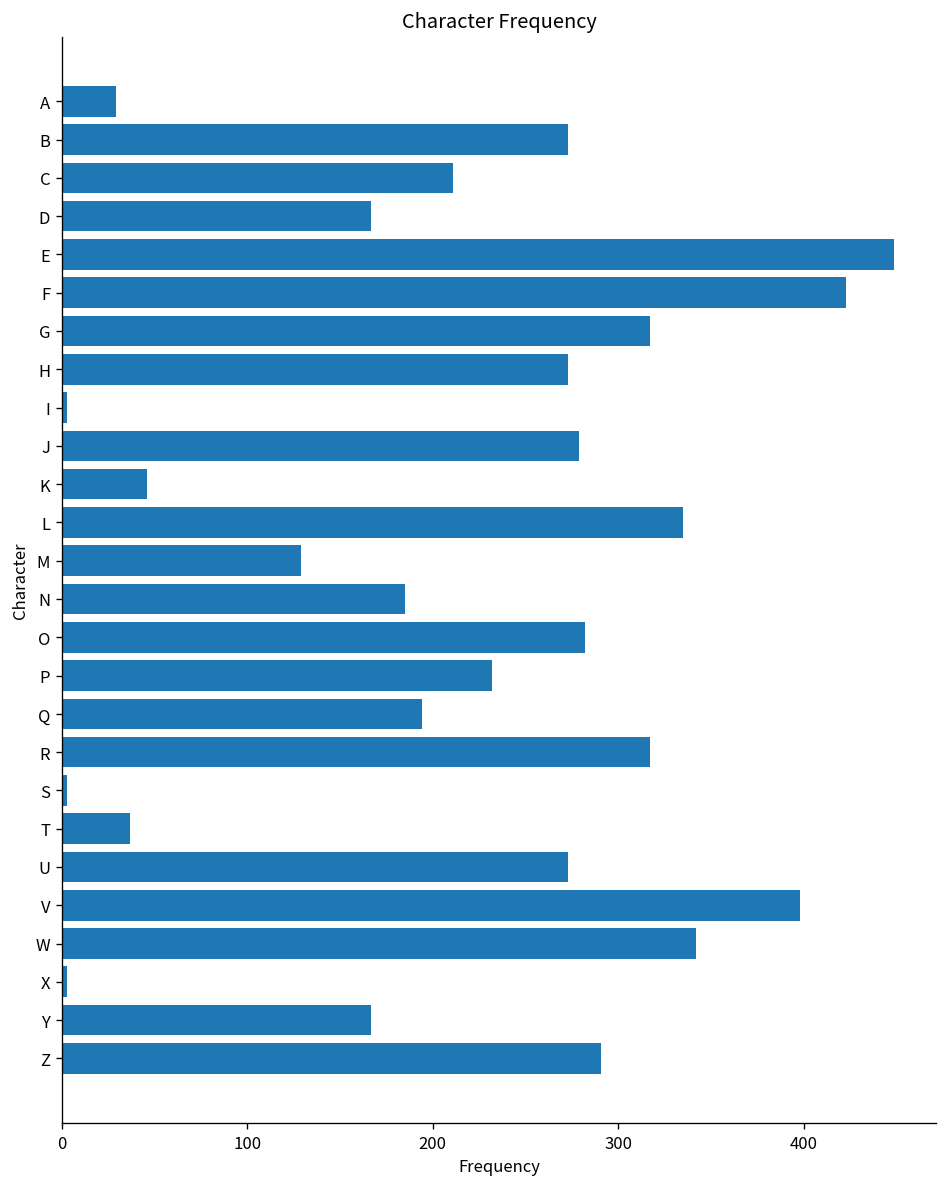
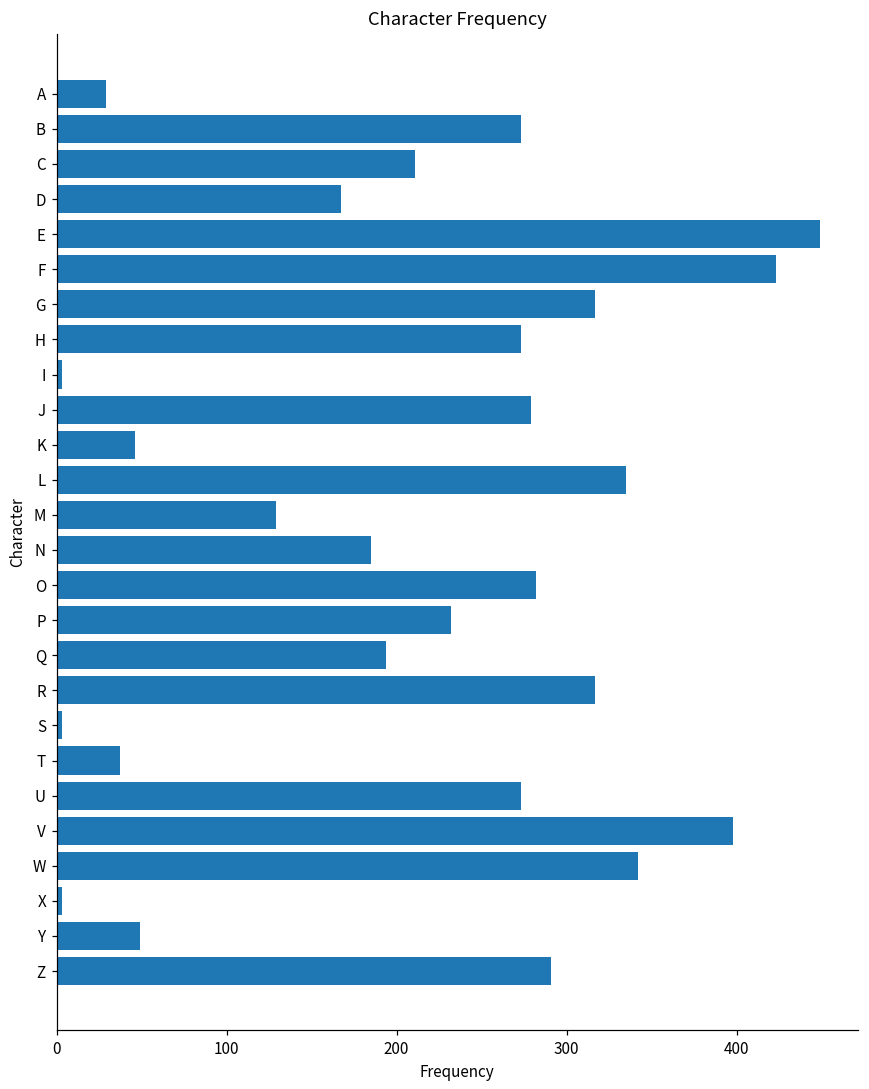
Y: 167 -> 49
